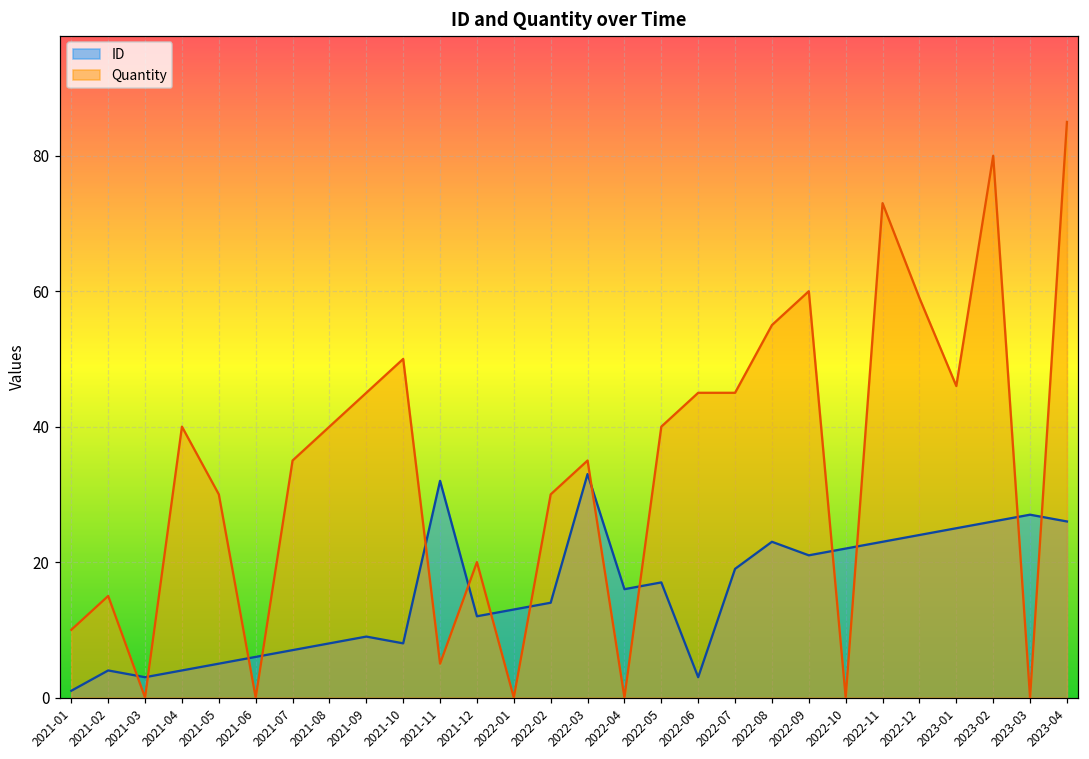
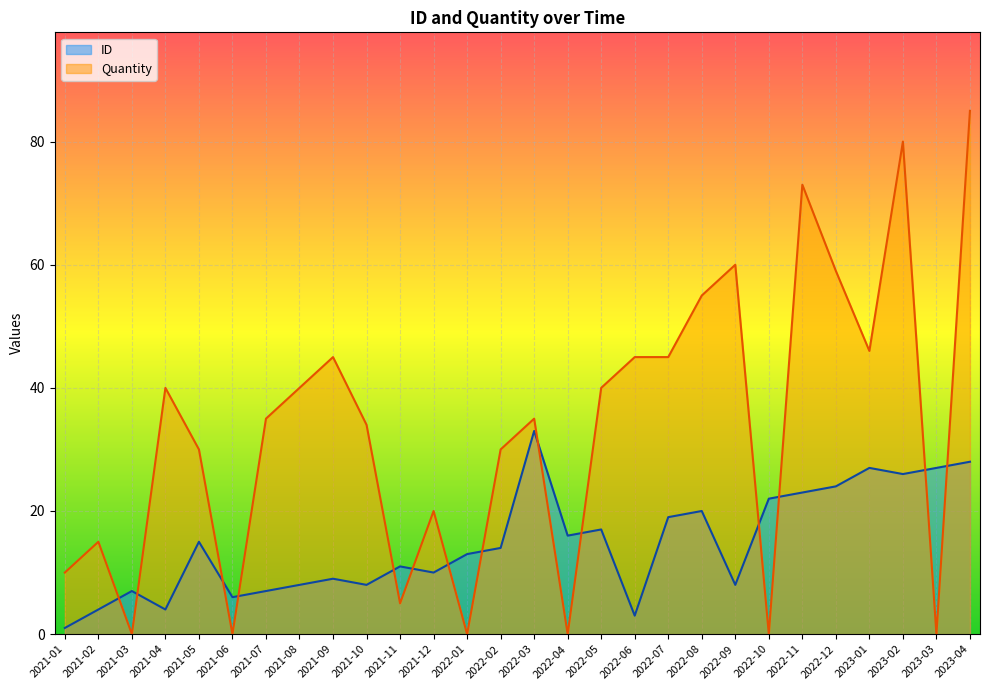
ID, 2021-03: 3 -> 7
ID, 2021-05: 5 -> 15
Quantity, 2021-10: 50 -> 34
ID, 2021-11: 32 -> 11
ID, 2021-12: 12 -> 10
ID, 2022-08: 23 -> 20
ID, 2022-09: 21 -> 8
ID, 2023-01: 25 -> 27
ID, 2023-04: 26 -> 28
